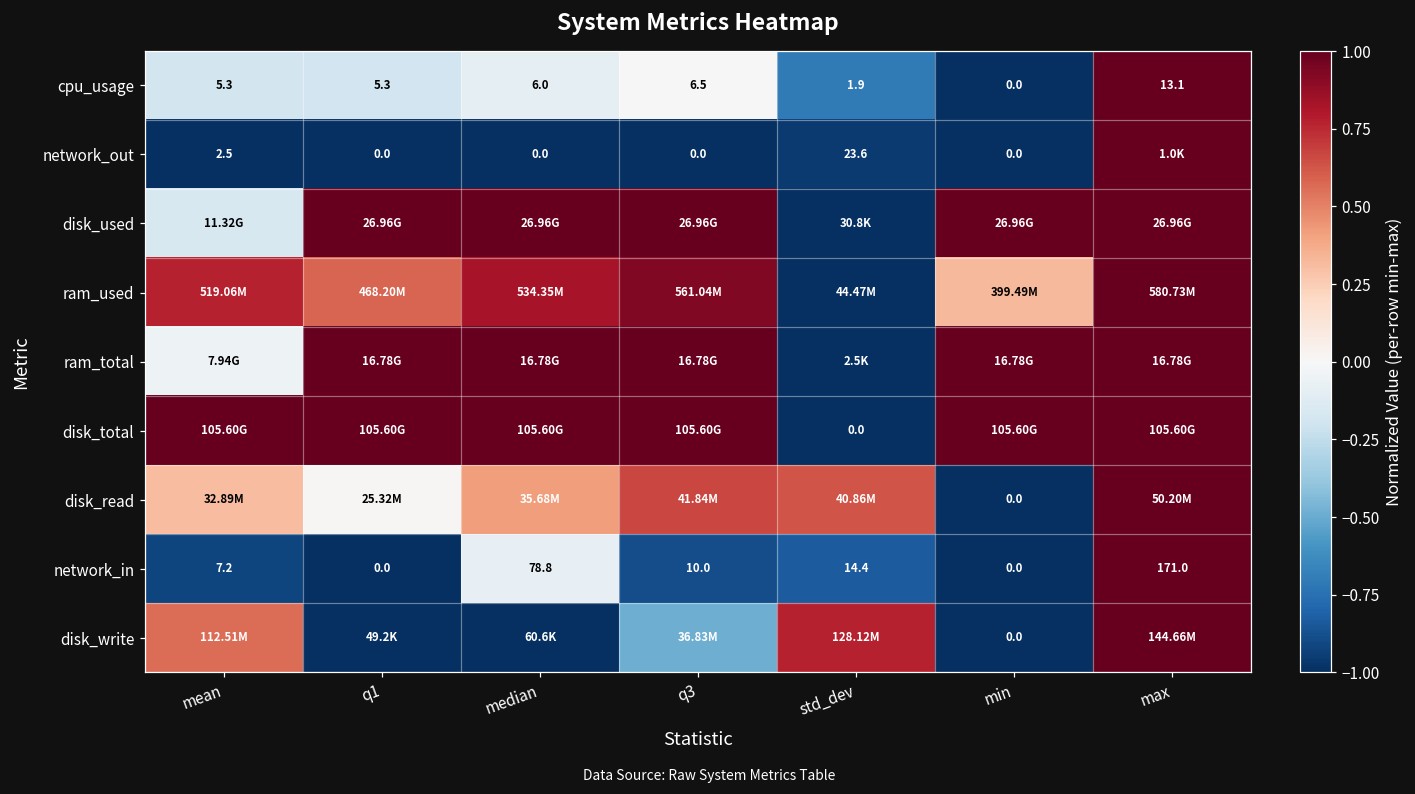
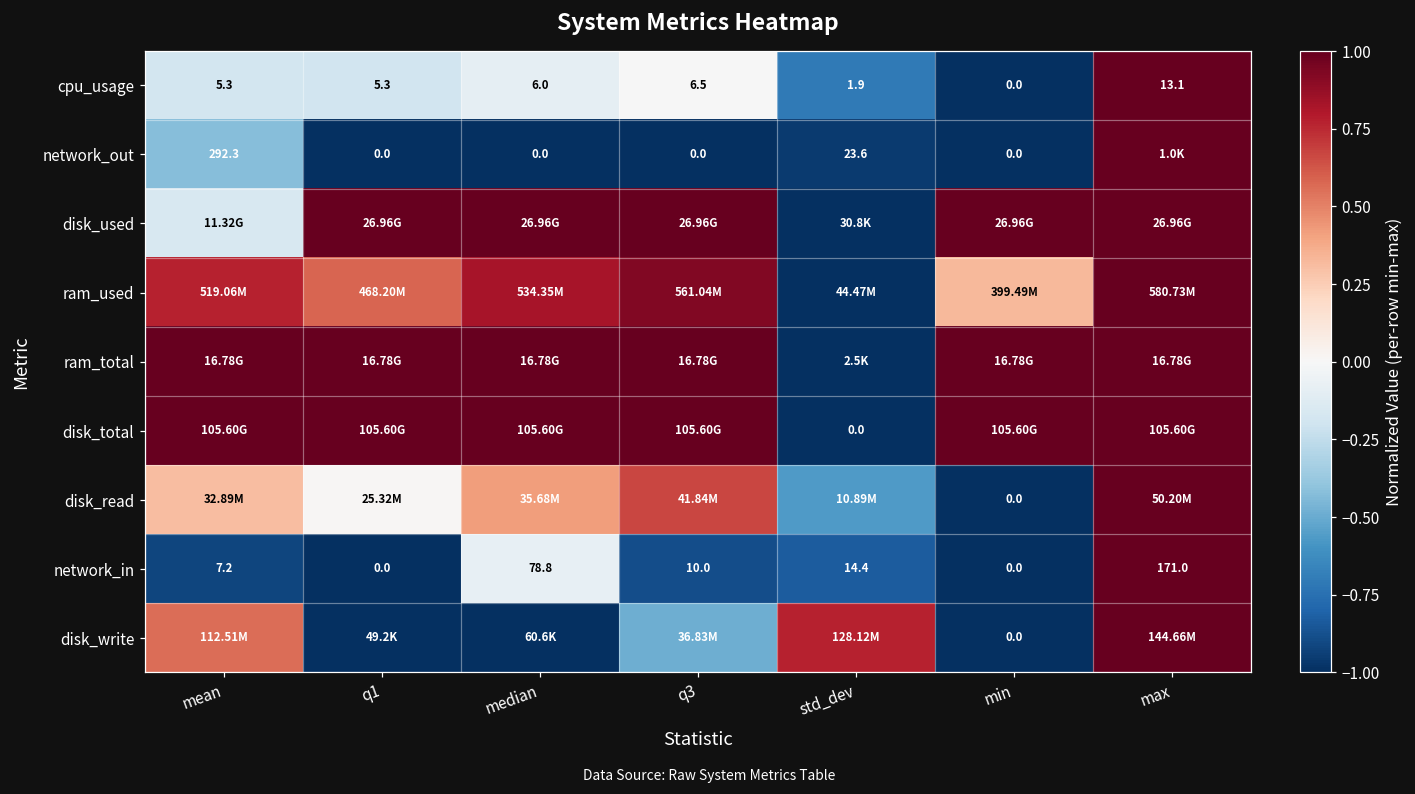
network_out, mean: 2.5 -> 292.3
ram_total, mean: 7.94G -> 16.78G
disk_read, std_dev: 40.86M -> 10.89M
